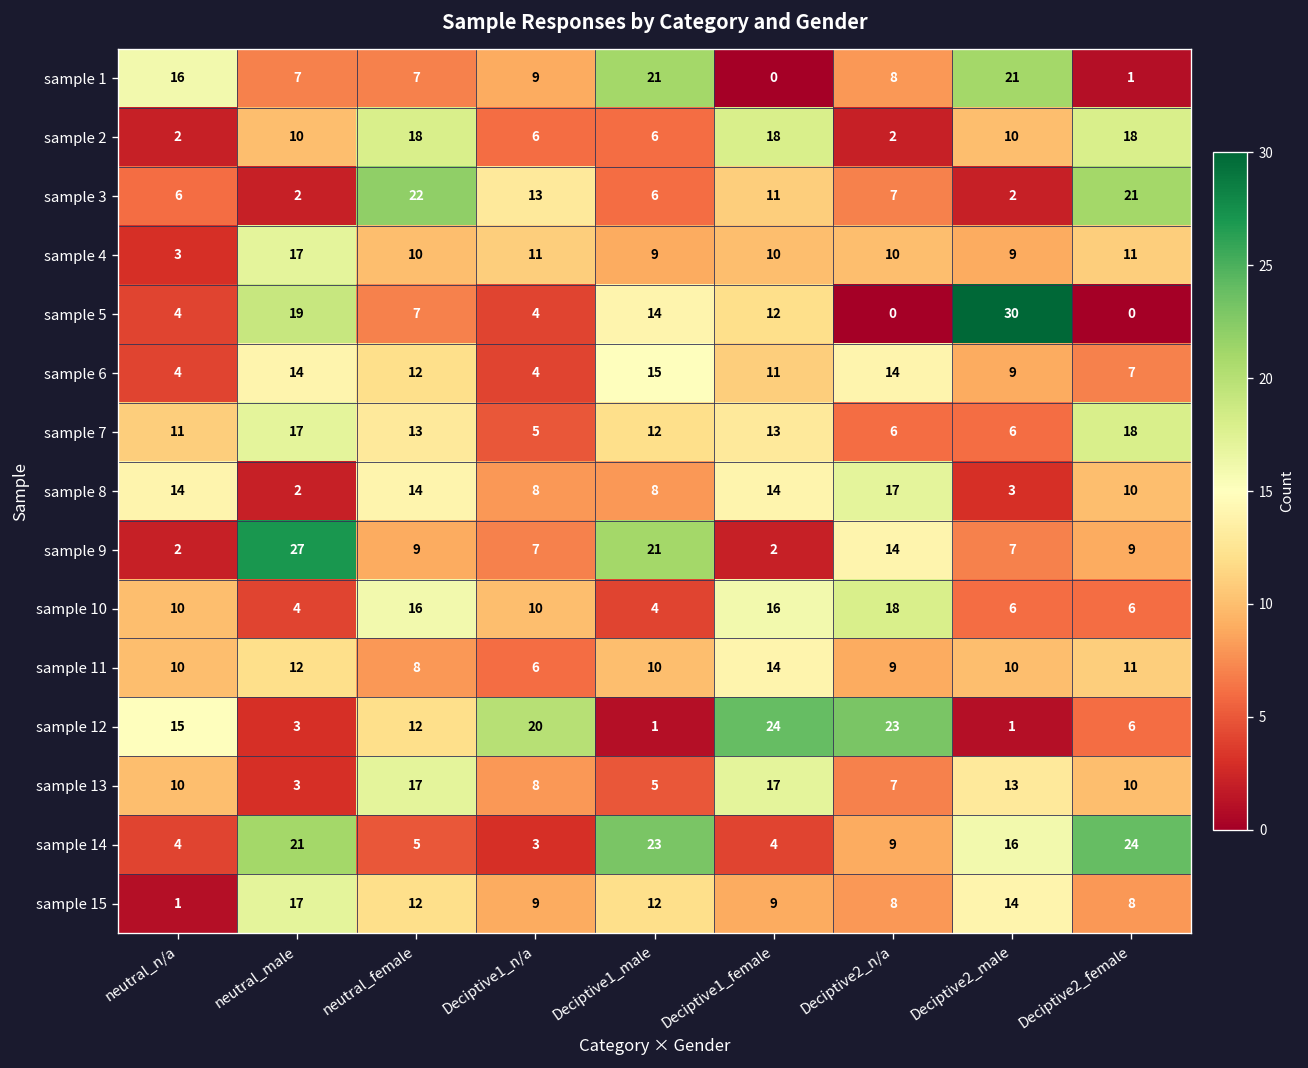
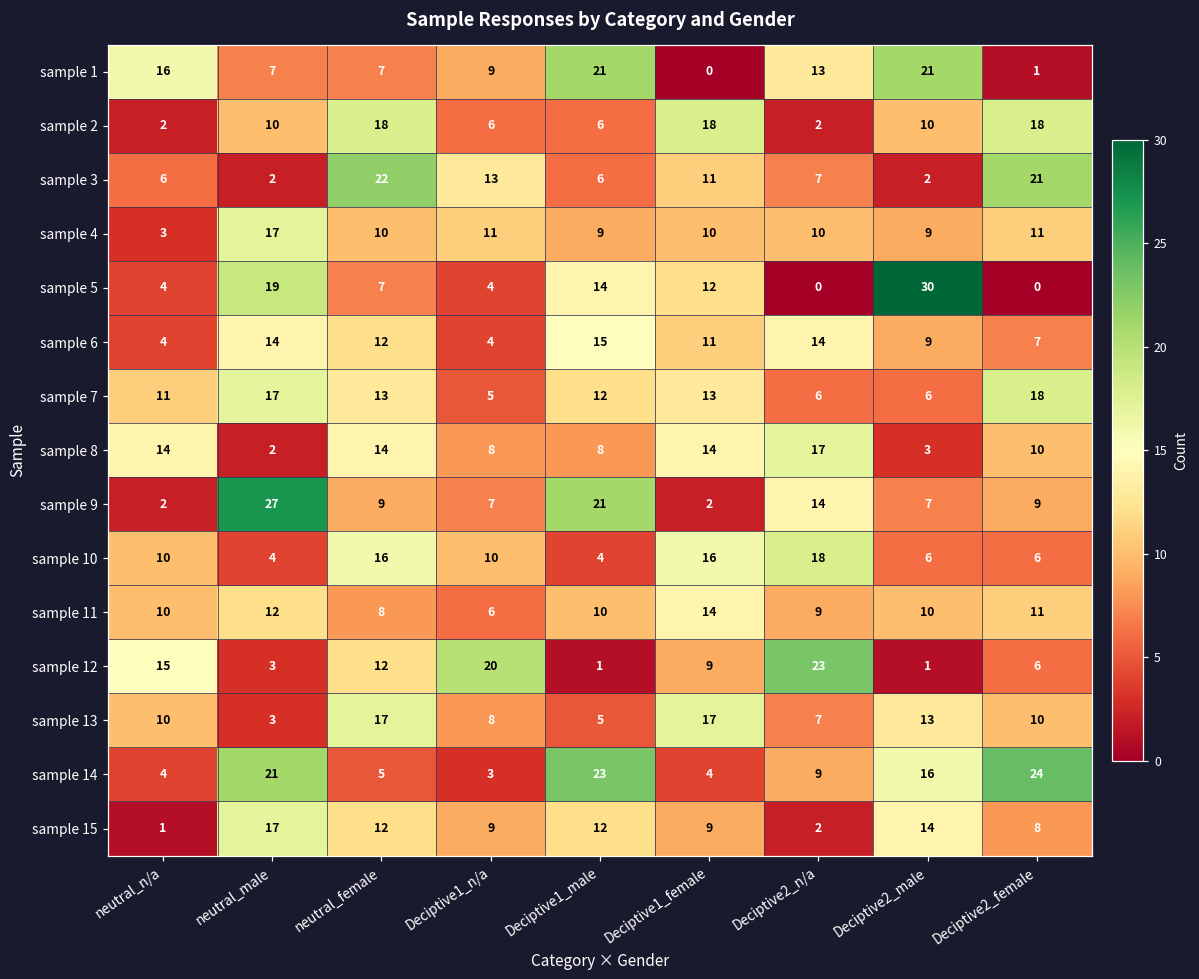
sample 1, Deciptive2_n/a: 8 -> 13
sample 12, Deciptive1_female: 24 -> 9
sample 15, Deciptive2_n/a: 8 -> 2
